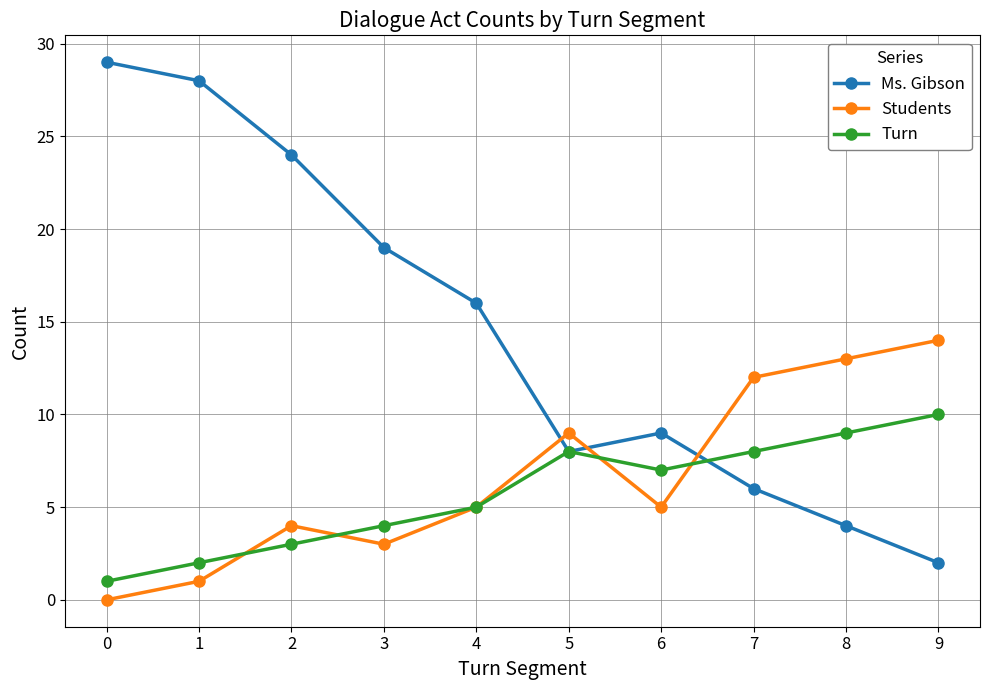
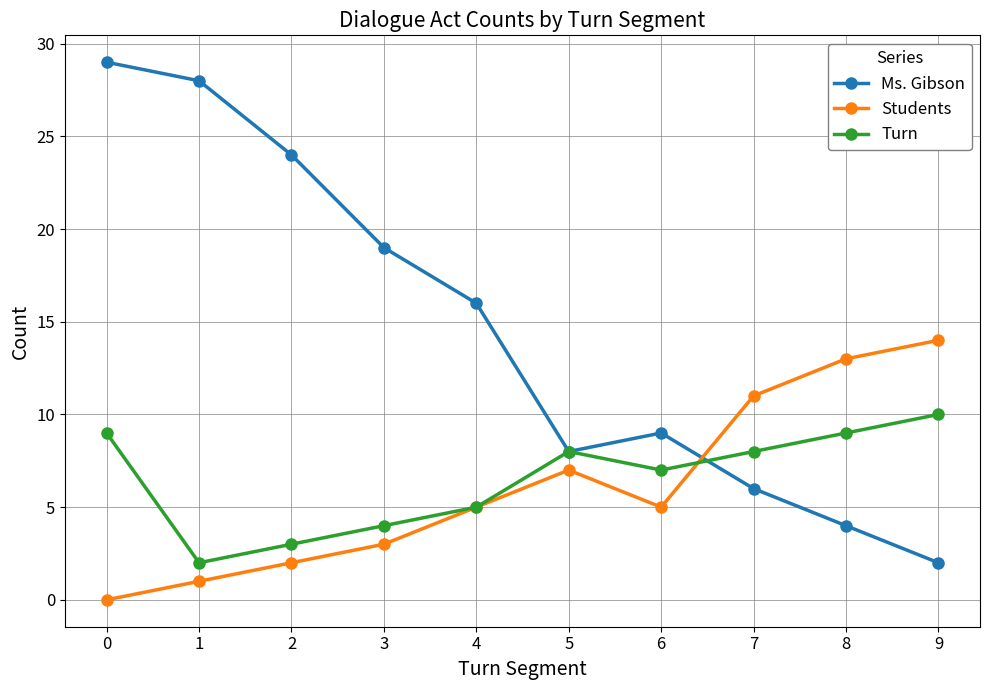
Turn, 0: 1 -> 9
Students, 2: 4 -> 2
Students, 5: 9 -> 7
Students, 7: 12 -> 11
